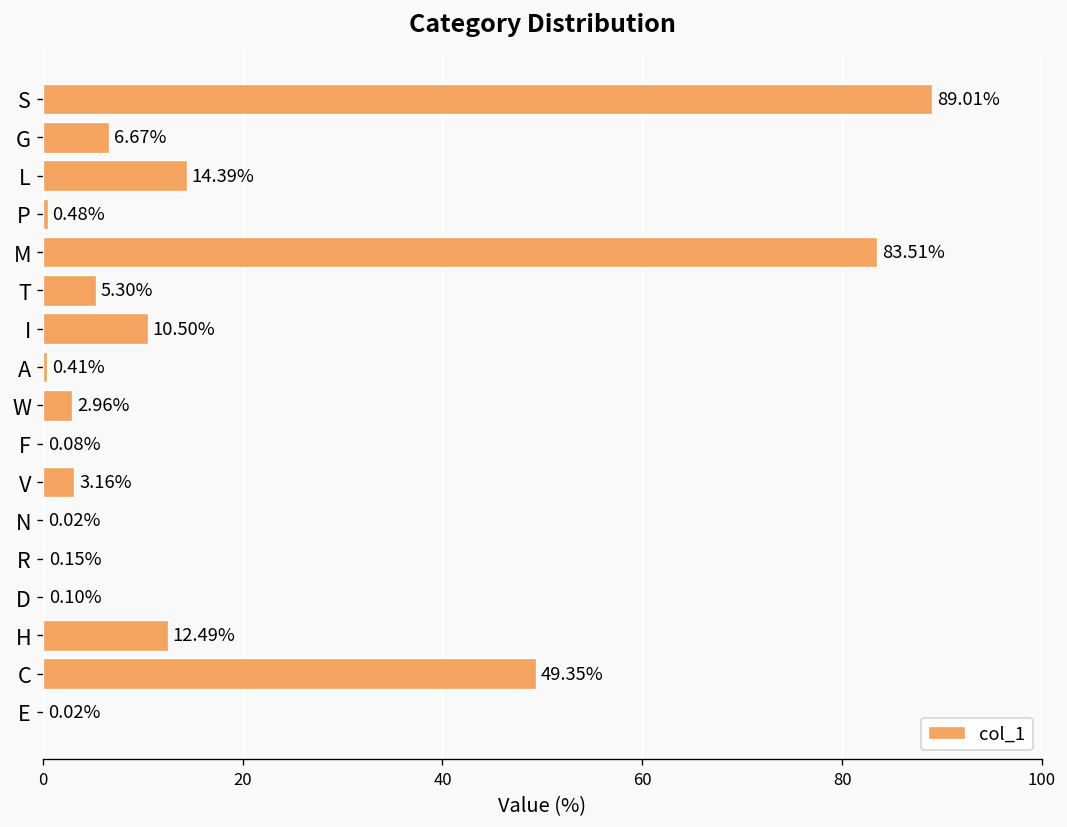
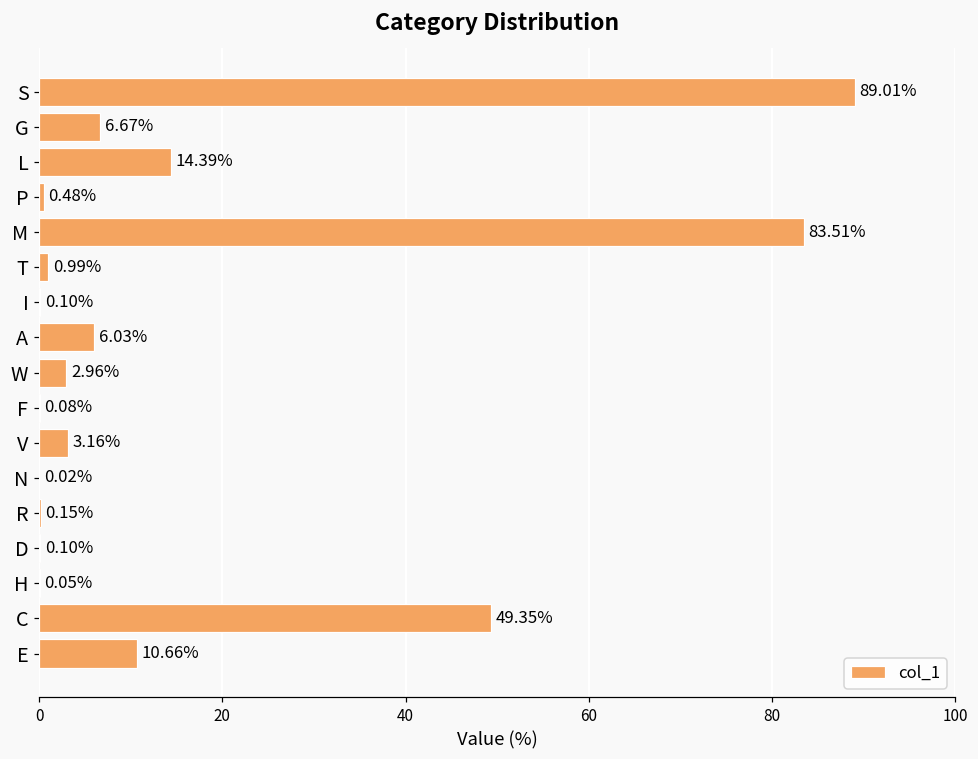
T: 5.30% -> 0.99%
I: 10.50% -> 0.10%
A: 0.41% -> 6.03%
H: 12.49% -> 0.05%
E: 0.02% -> 10.66%
